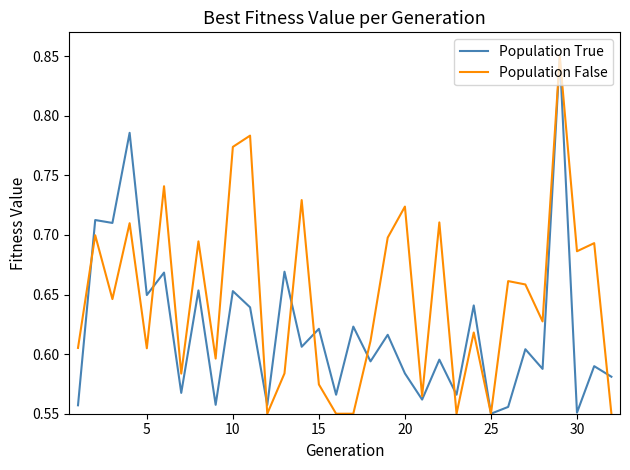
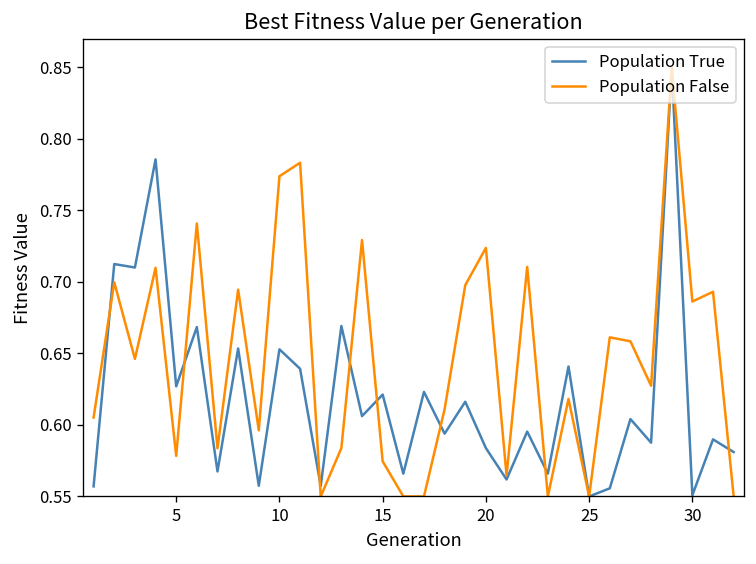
Population True, 5: 0.650 -> 0.627
Population False, 5: 0.605 -> 0.578
